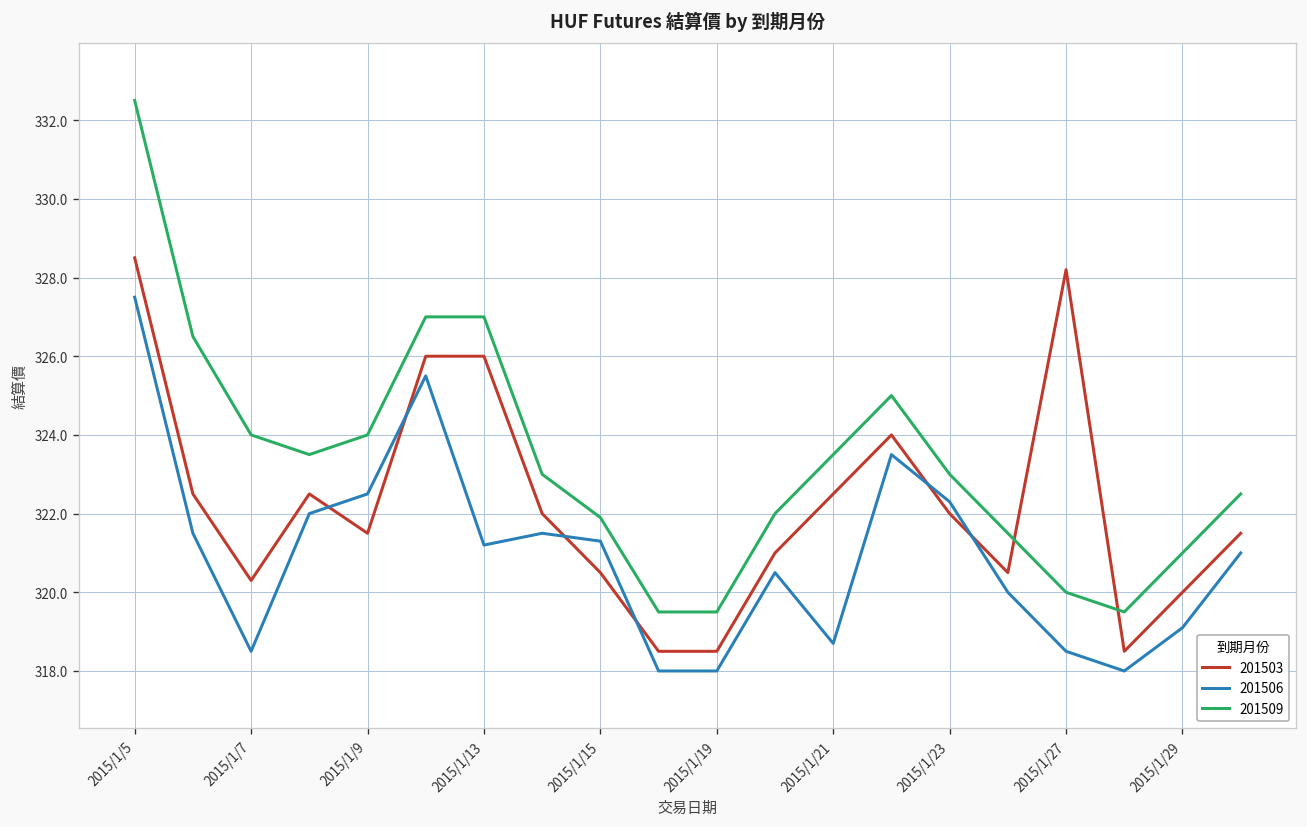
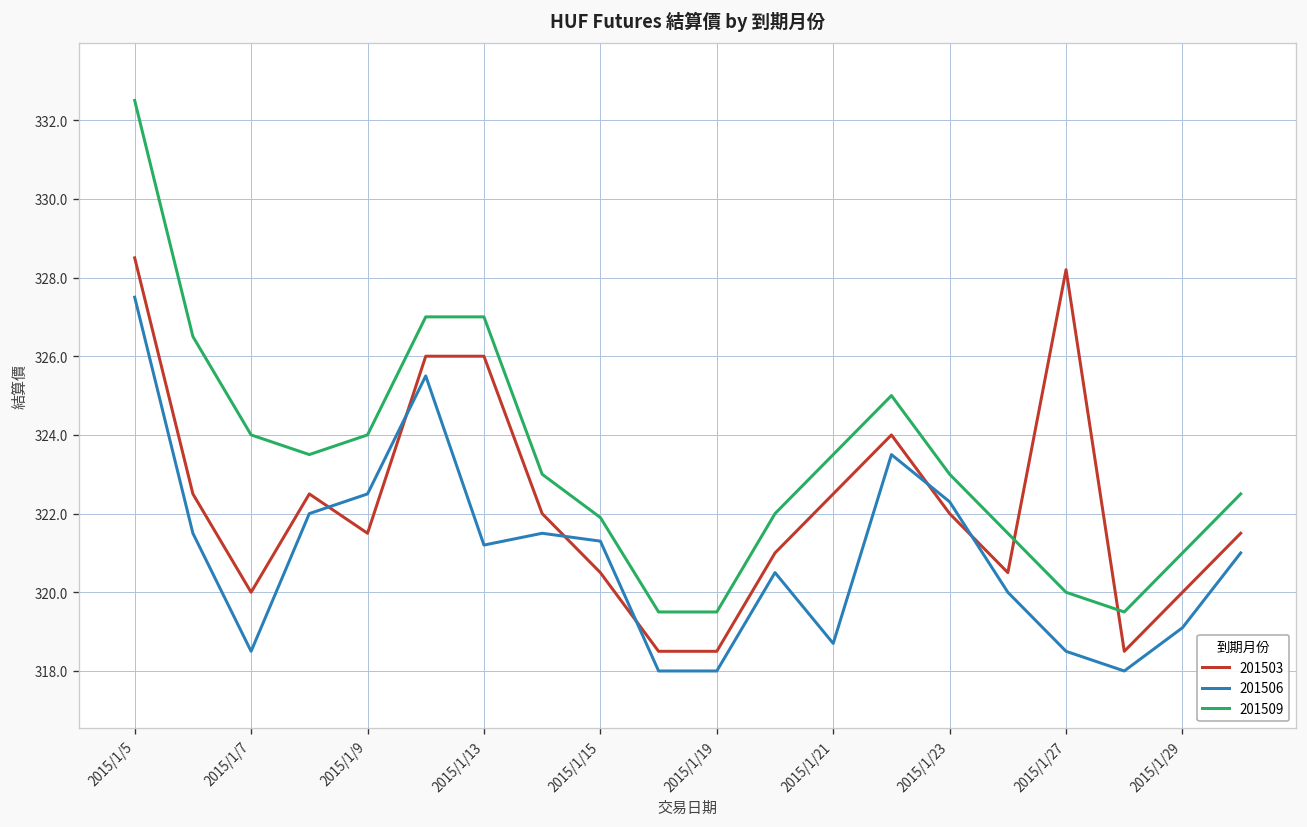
201503, 2015/1/7: 320.3 -> 320.0
